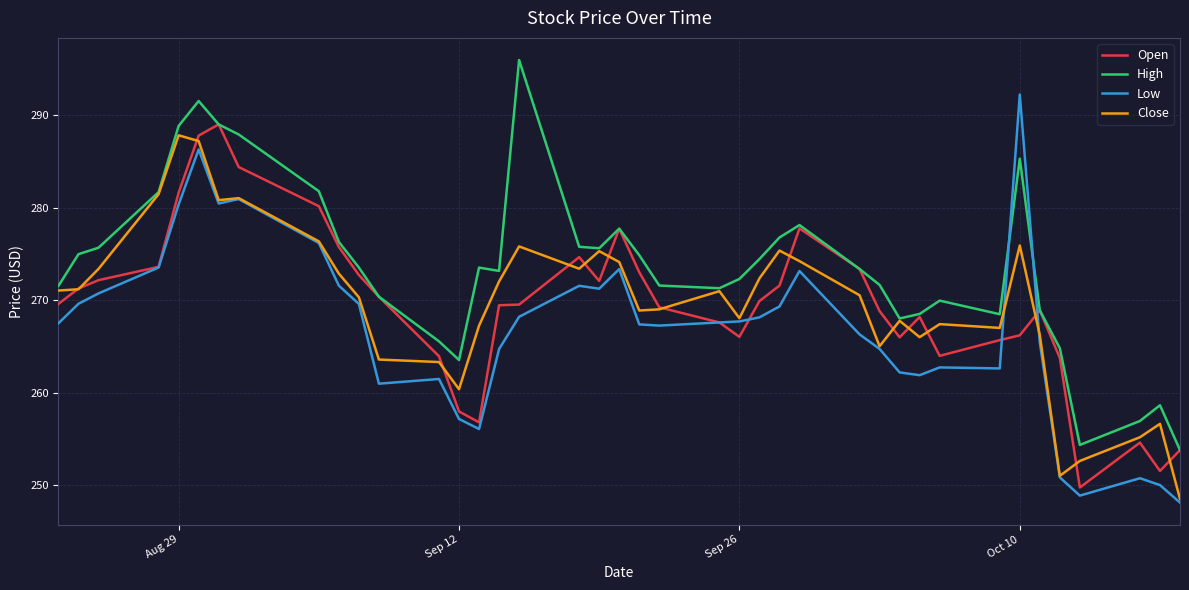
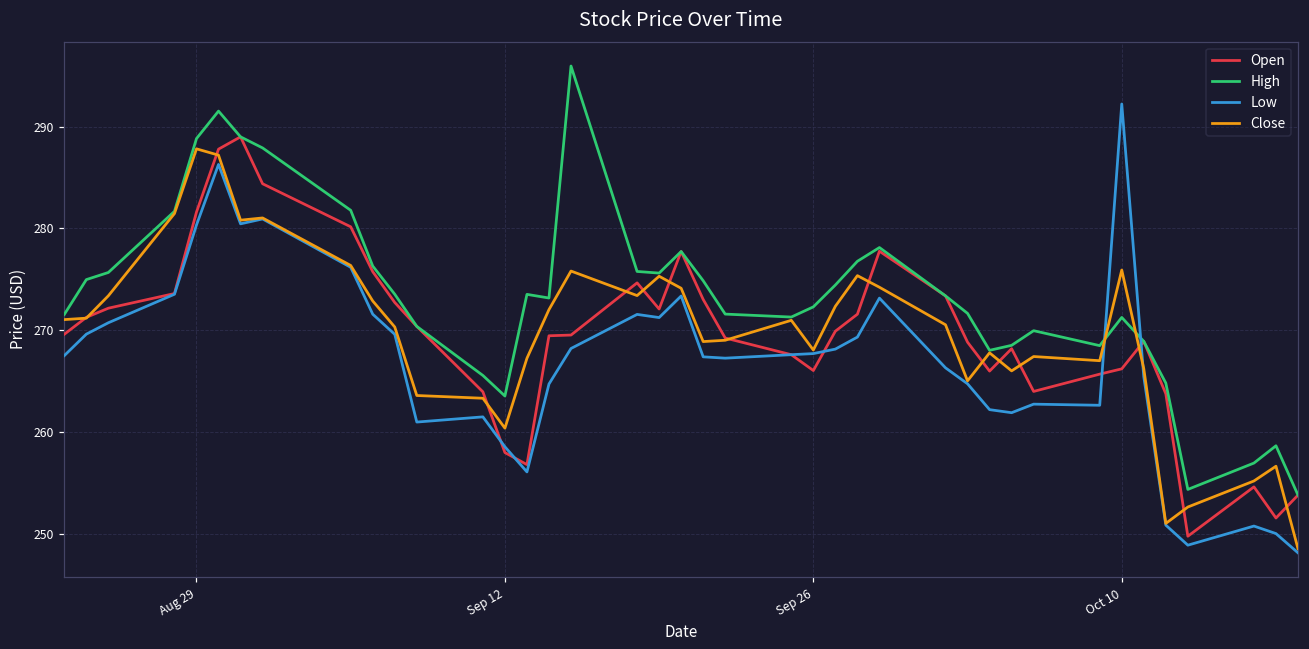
Low, Sep 12: 257 -> 259
High, Oct 10: 285 -> 271
